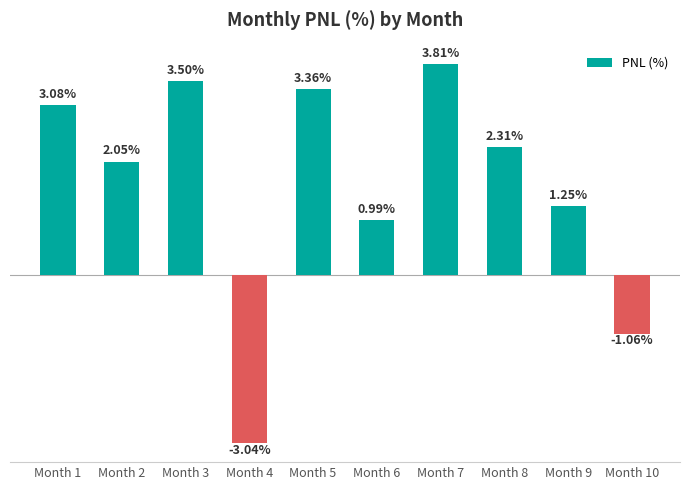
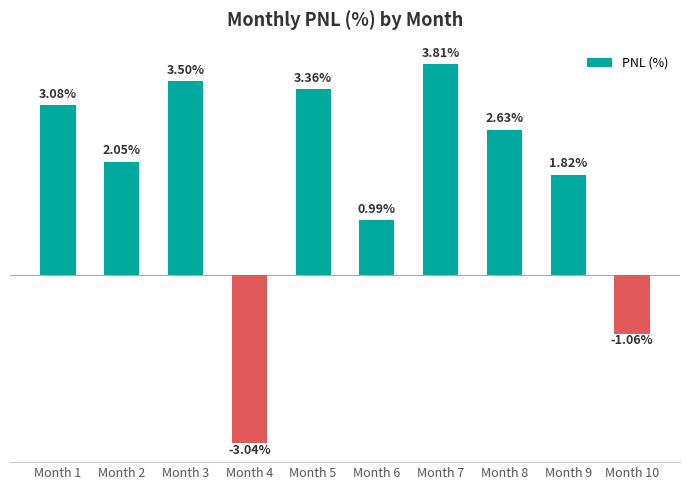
Month 8: 2.31% -> 2.63%
Month 9: 1.25% -> 1.82%
